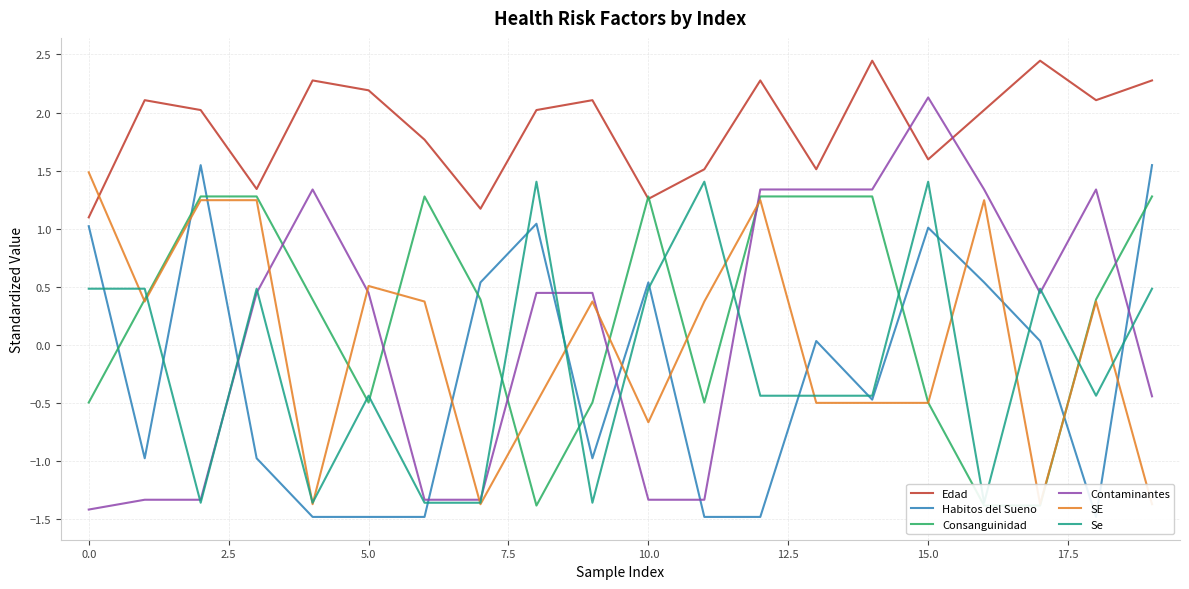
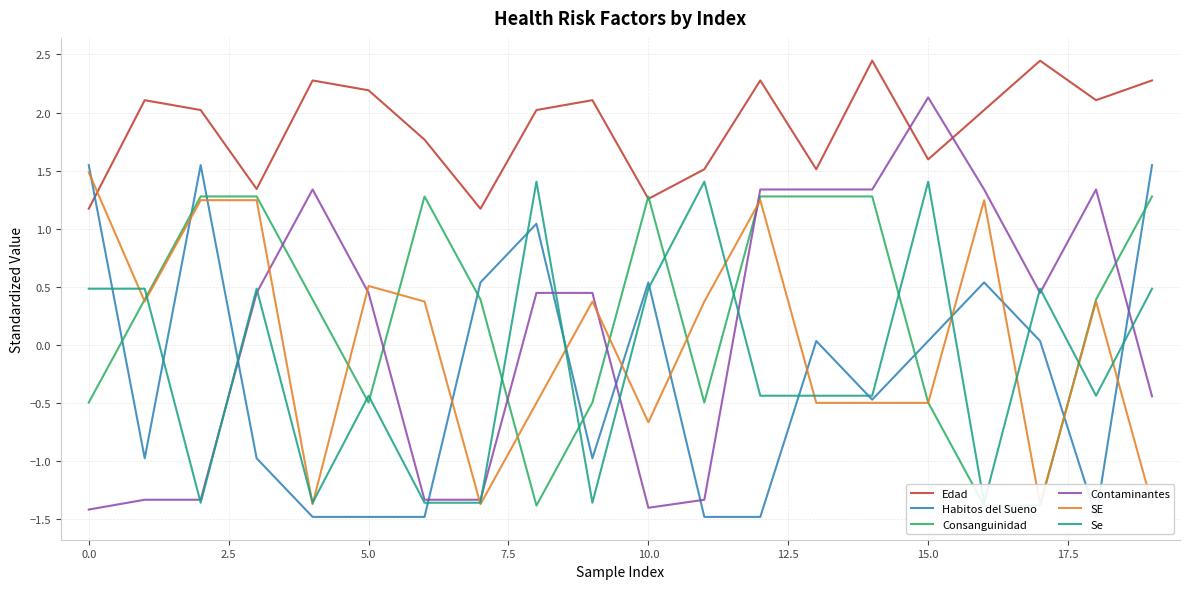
Edad, 0.0: 1.10 -> 1.17
Habitos del Sueno, 0.0: 1.02 -> 1.55
Contaminantes, 10.0: -1.33 -> -1.40
Habitos del Sueno, 15.0: 1.01 -> 0.03
